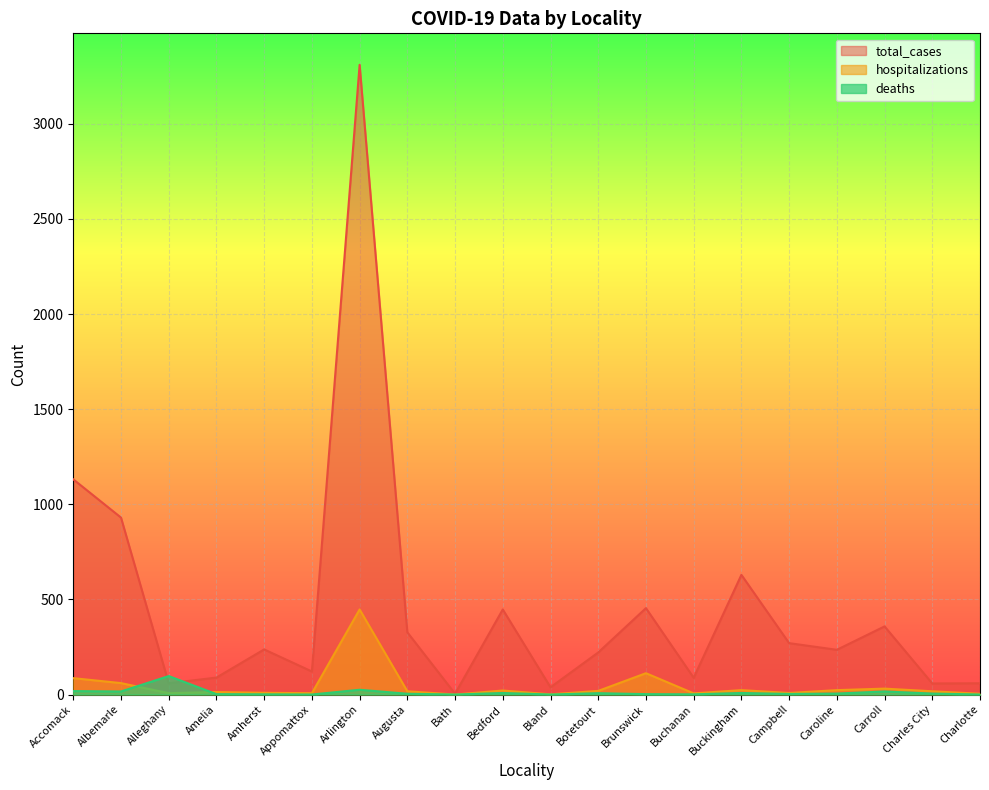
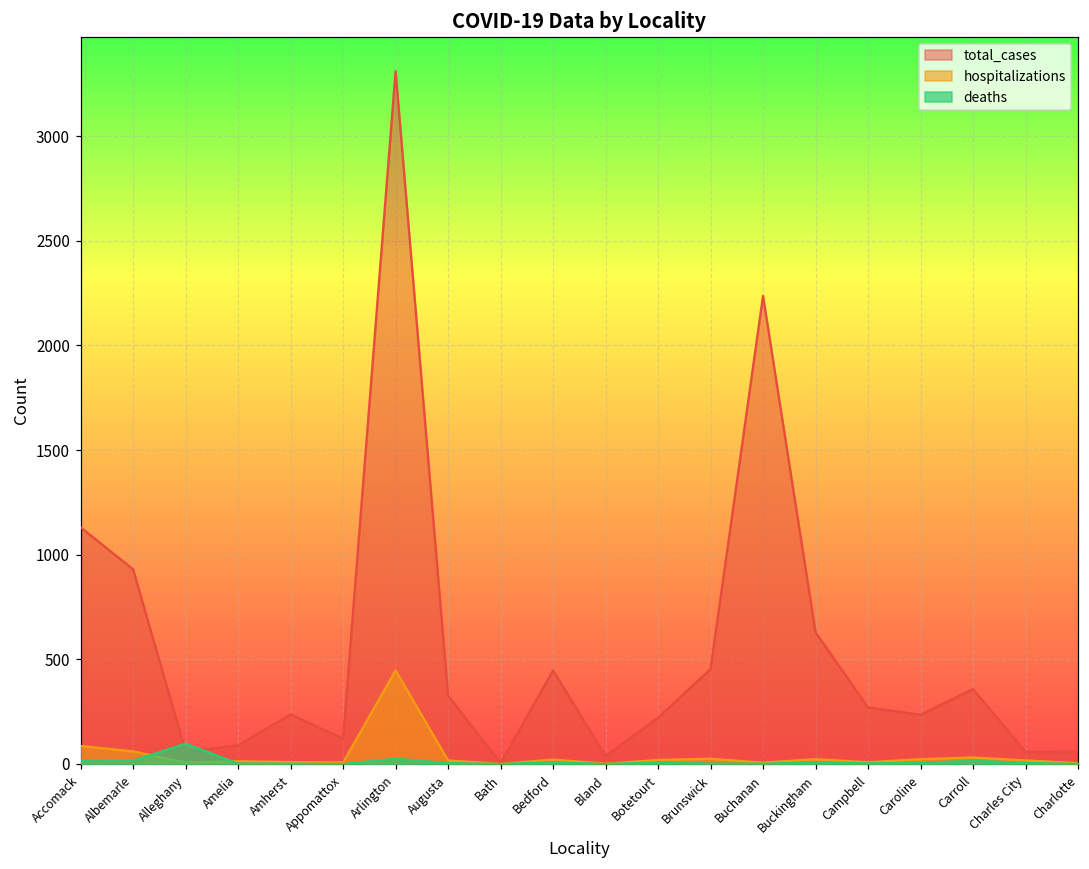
hospitalizations, Brunswick: 110 -> 30
total_cases, Buchanan: 90 -> 2240
